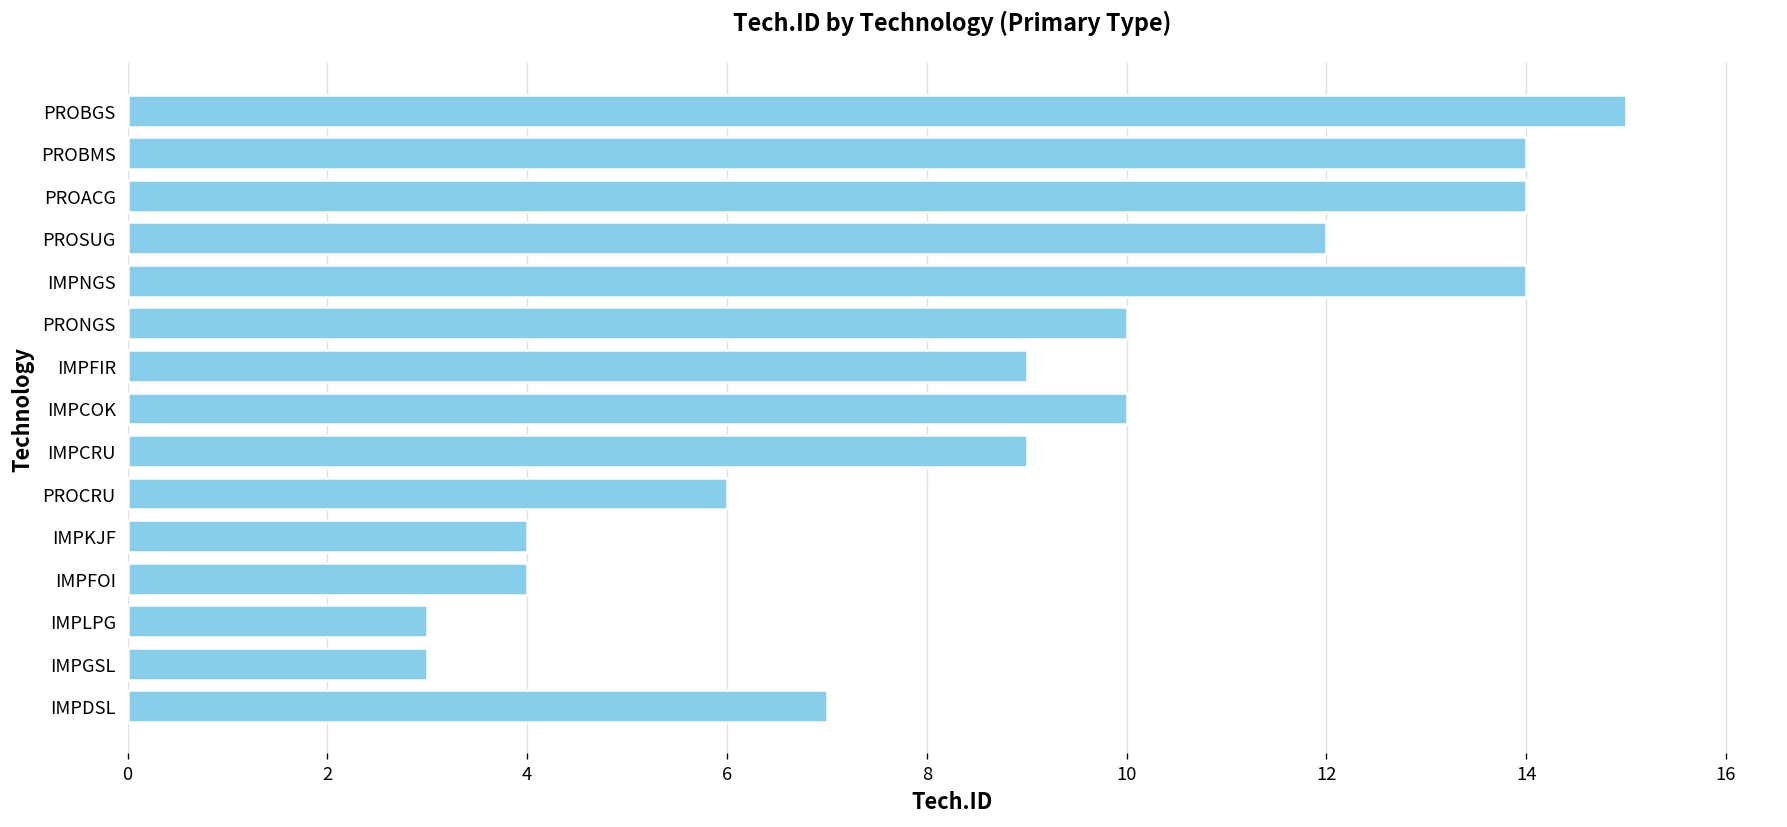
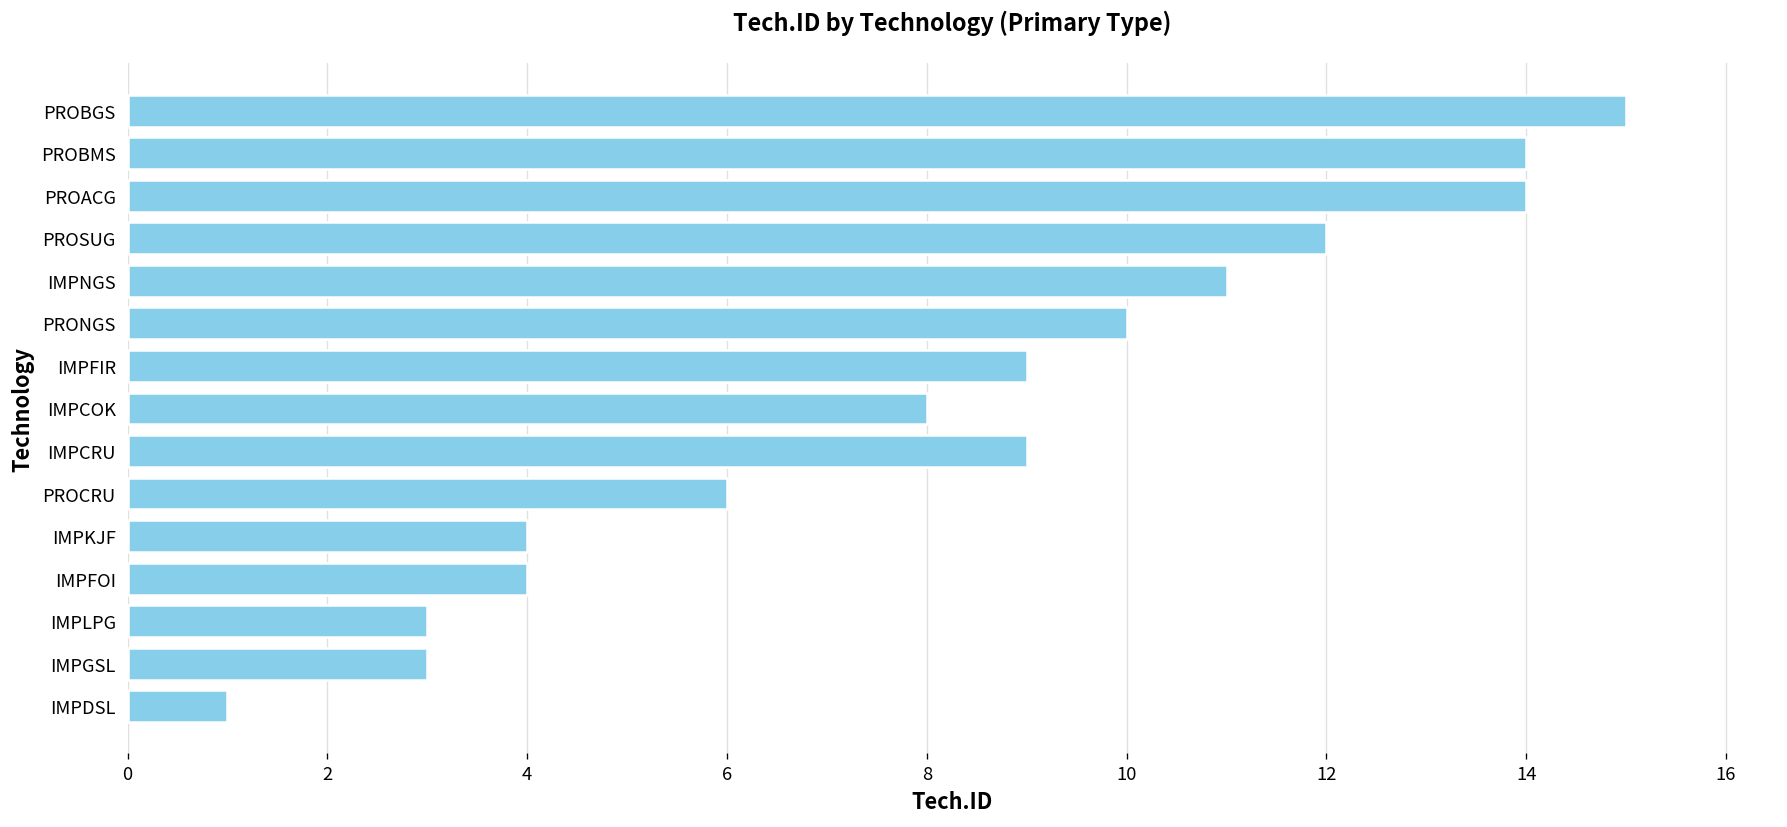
IMPNGS: 14 -> 11
IMPCOK: 10 -> 8
IMPDSL: 7 -> 1
